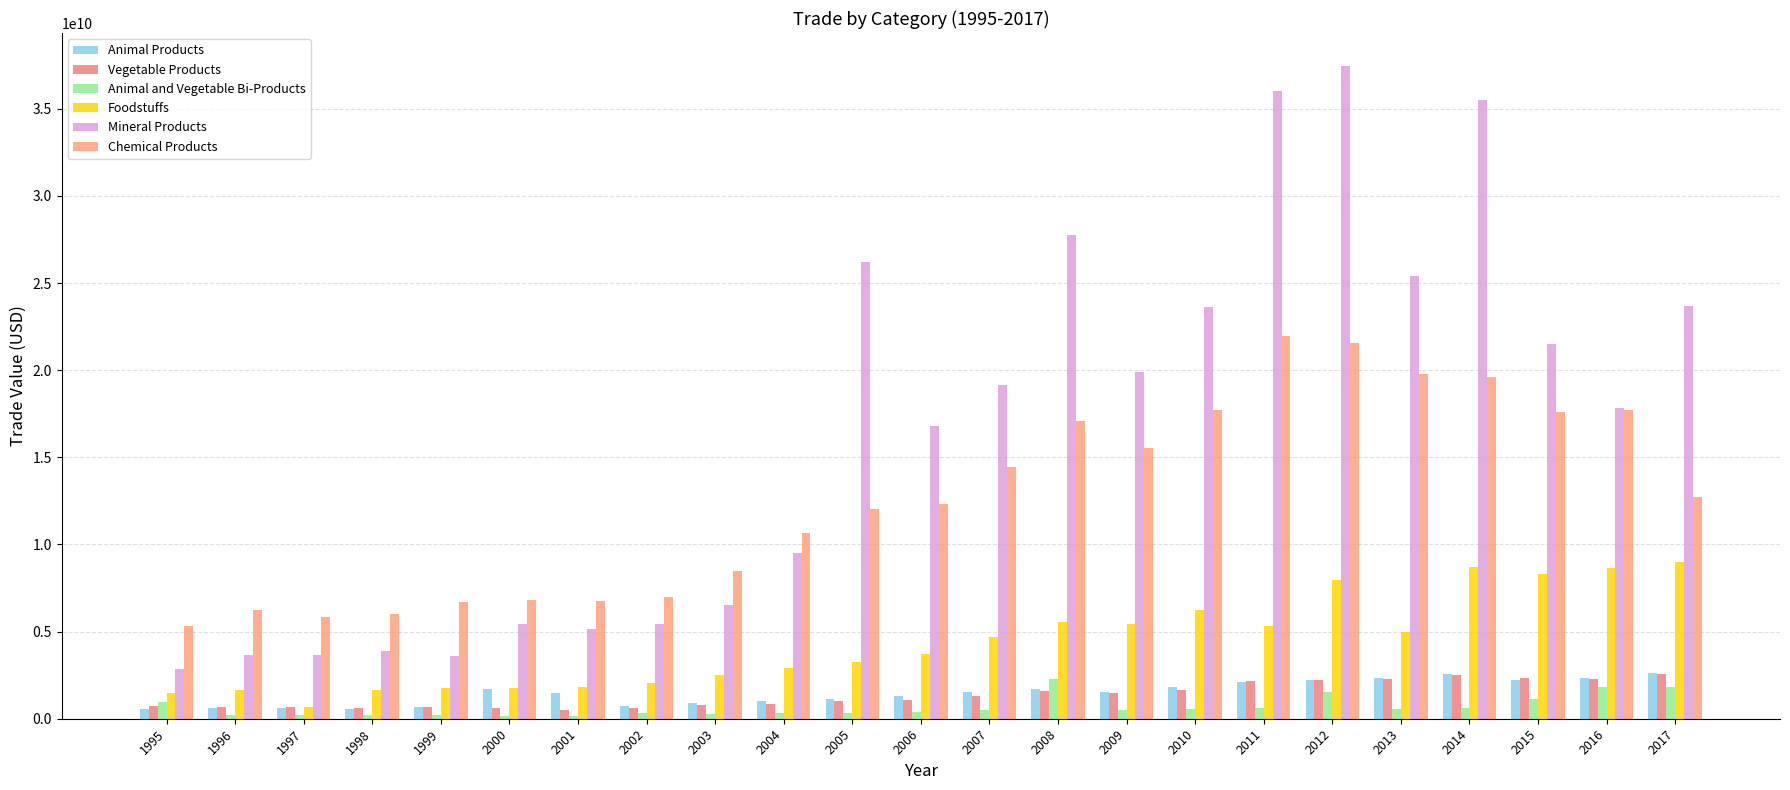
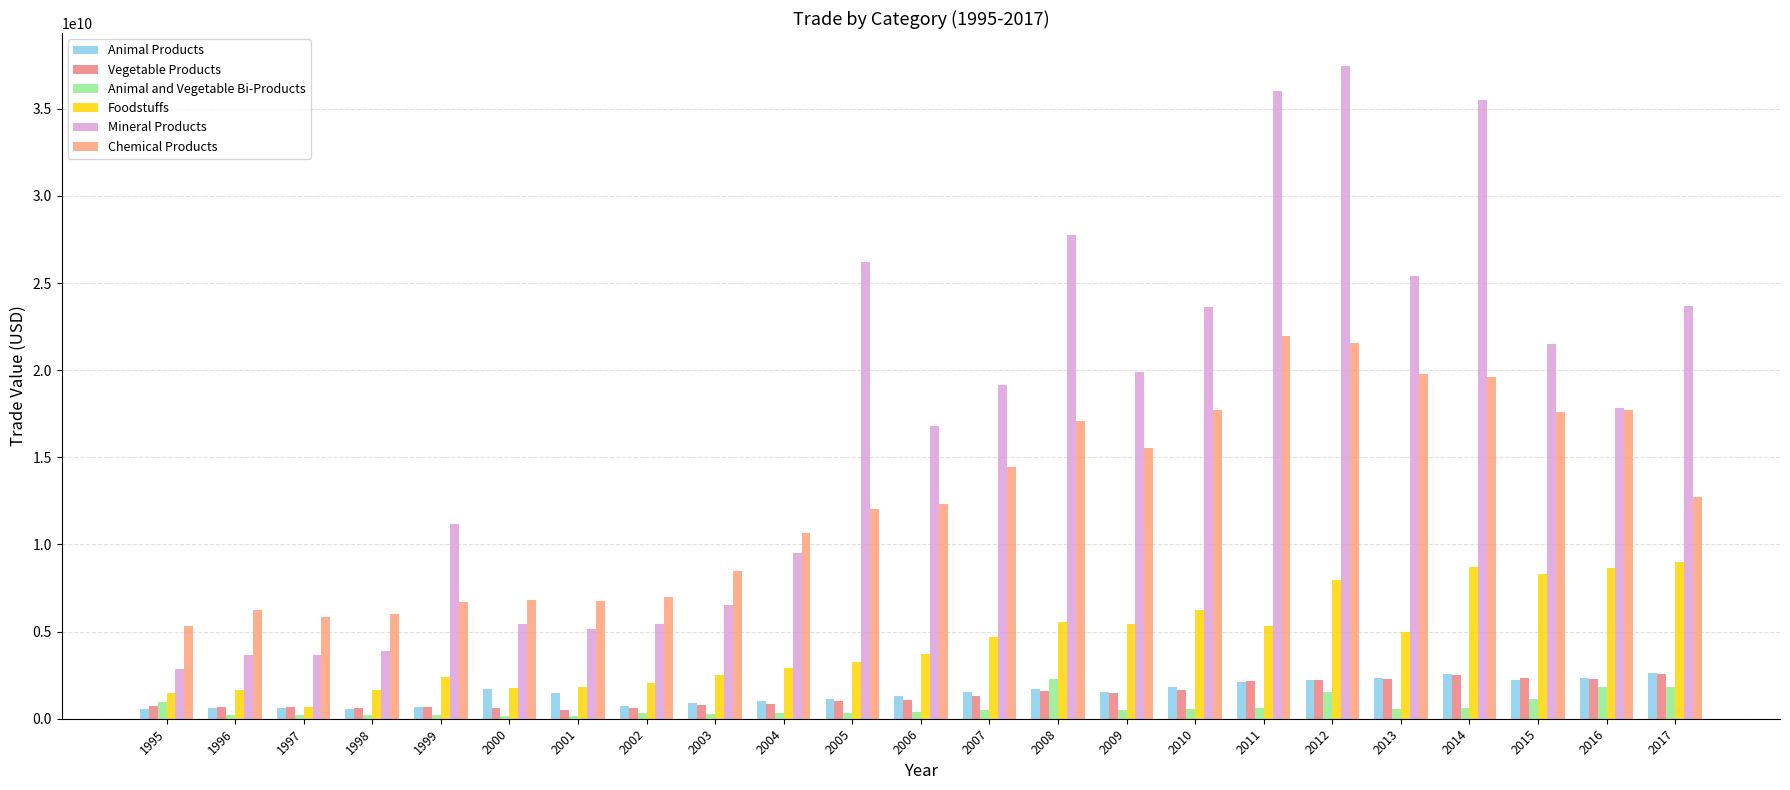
Foodstuffs, 1999: 1800000000 -> 2400000000
Mineral Products, 1999: 3600000000 -> 11100000000
